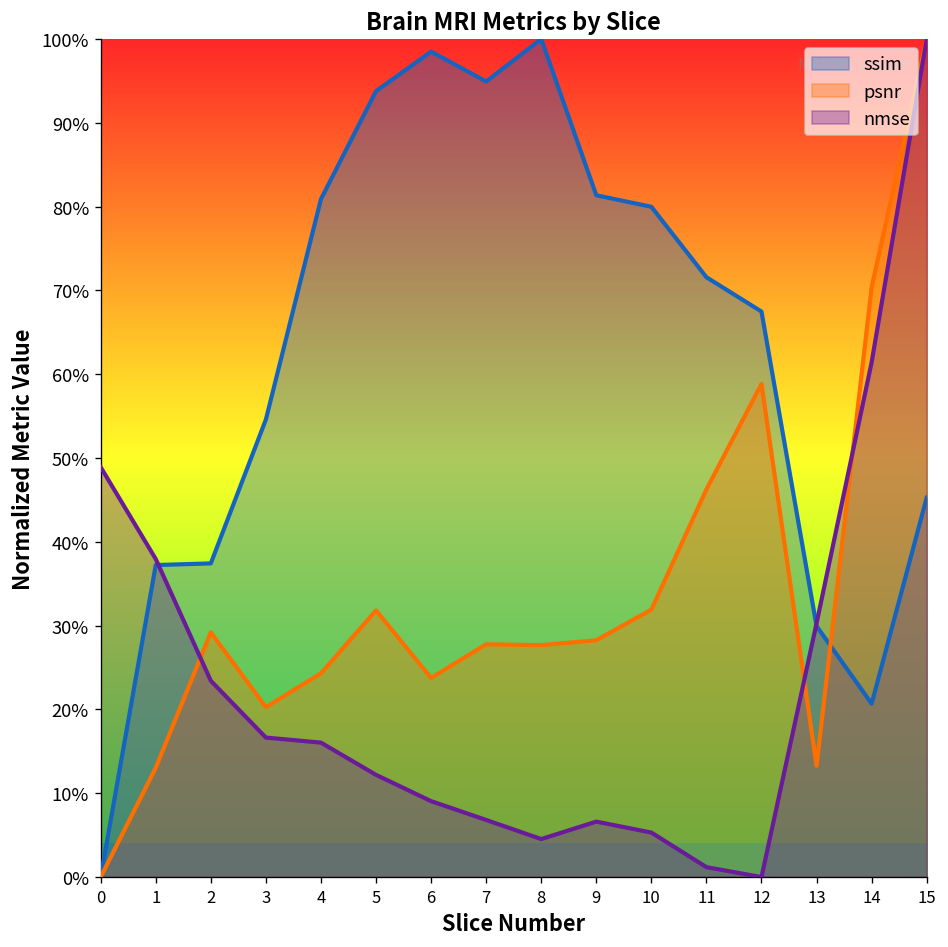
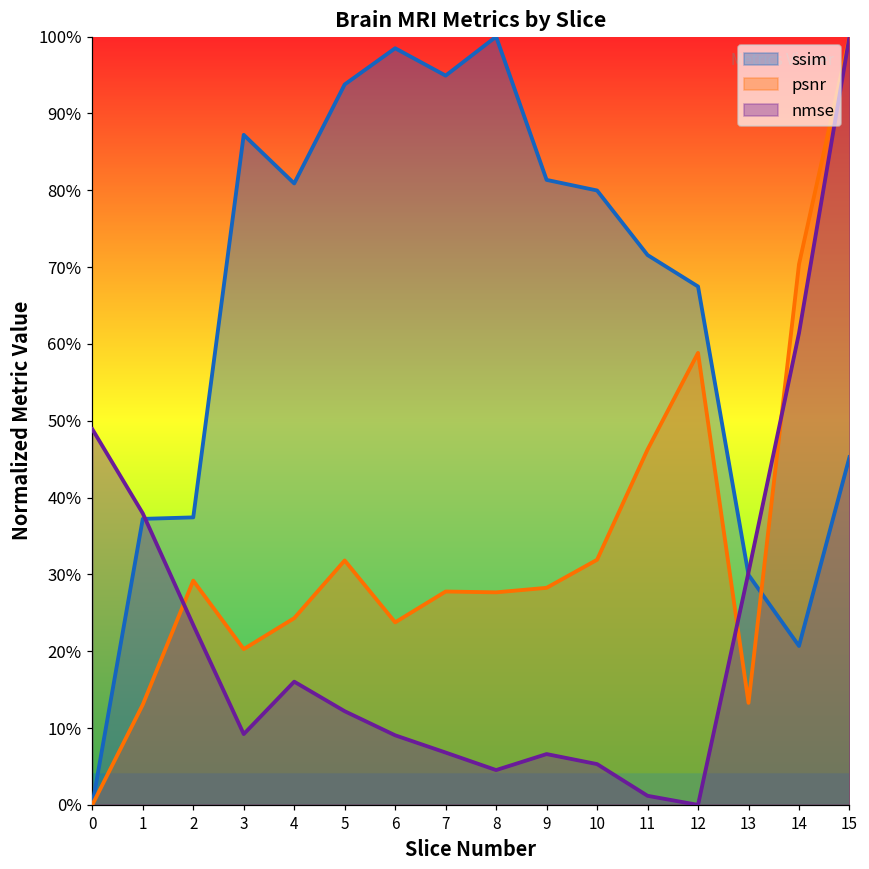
ssim, 3: 55% -> 87%
nmse, 3: 17% -> 9%
